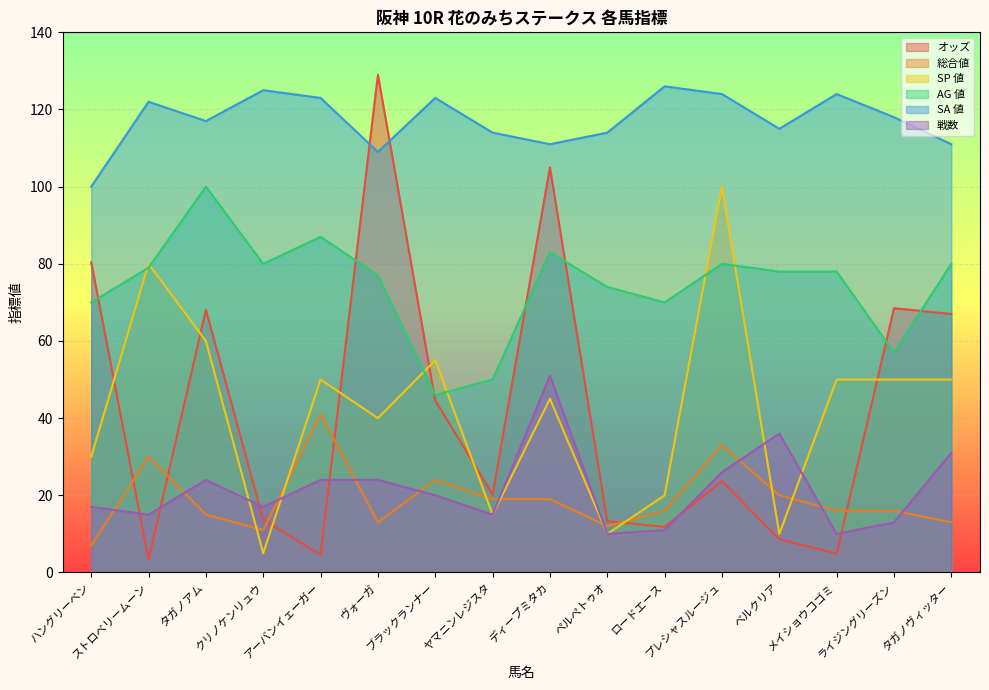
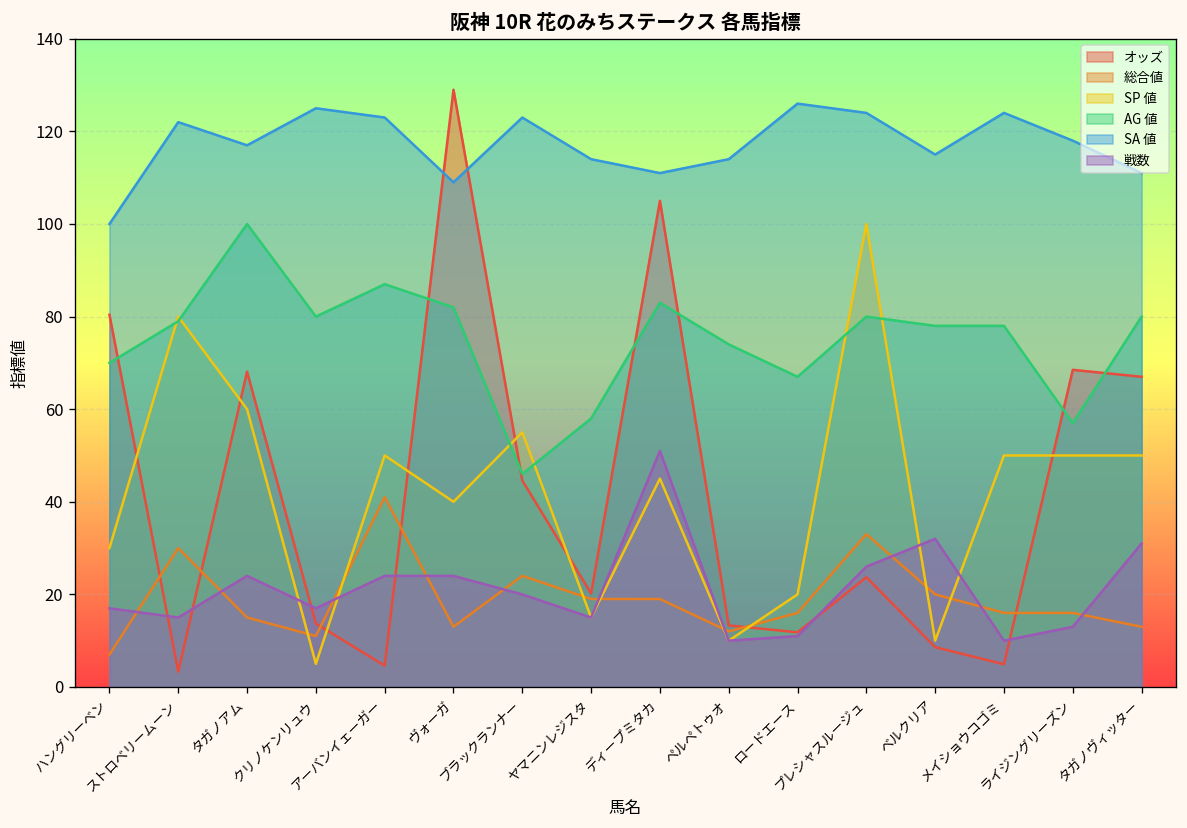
AG 値, ヴォーガ: 77 -> 82
AG 値, ヤマニンレジスタ: 50 -> 58
AG 値, ロードエース: 70 -> 67
戦数, ベルクリア: 36 -> 32
